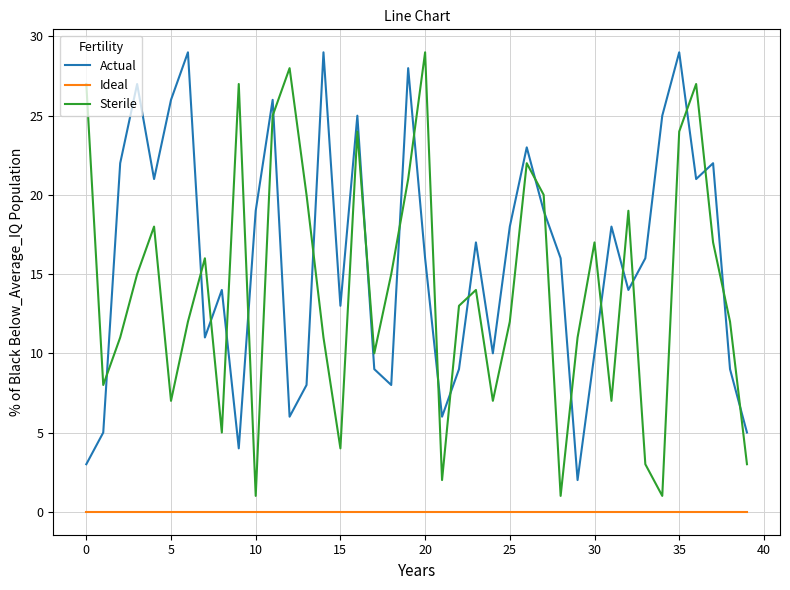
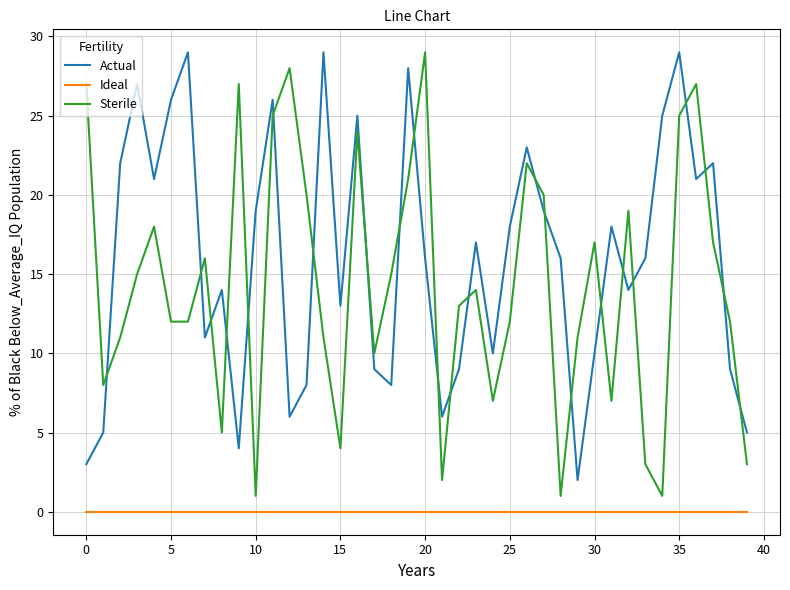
Sterile, 5: 7 -> 12
Sterile, 35: 24 -> 25
